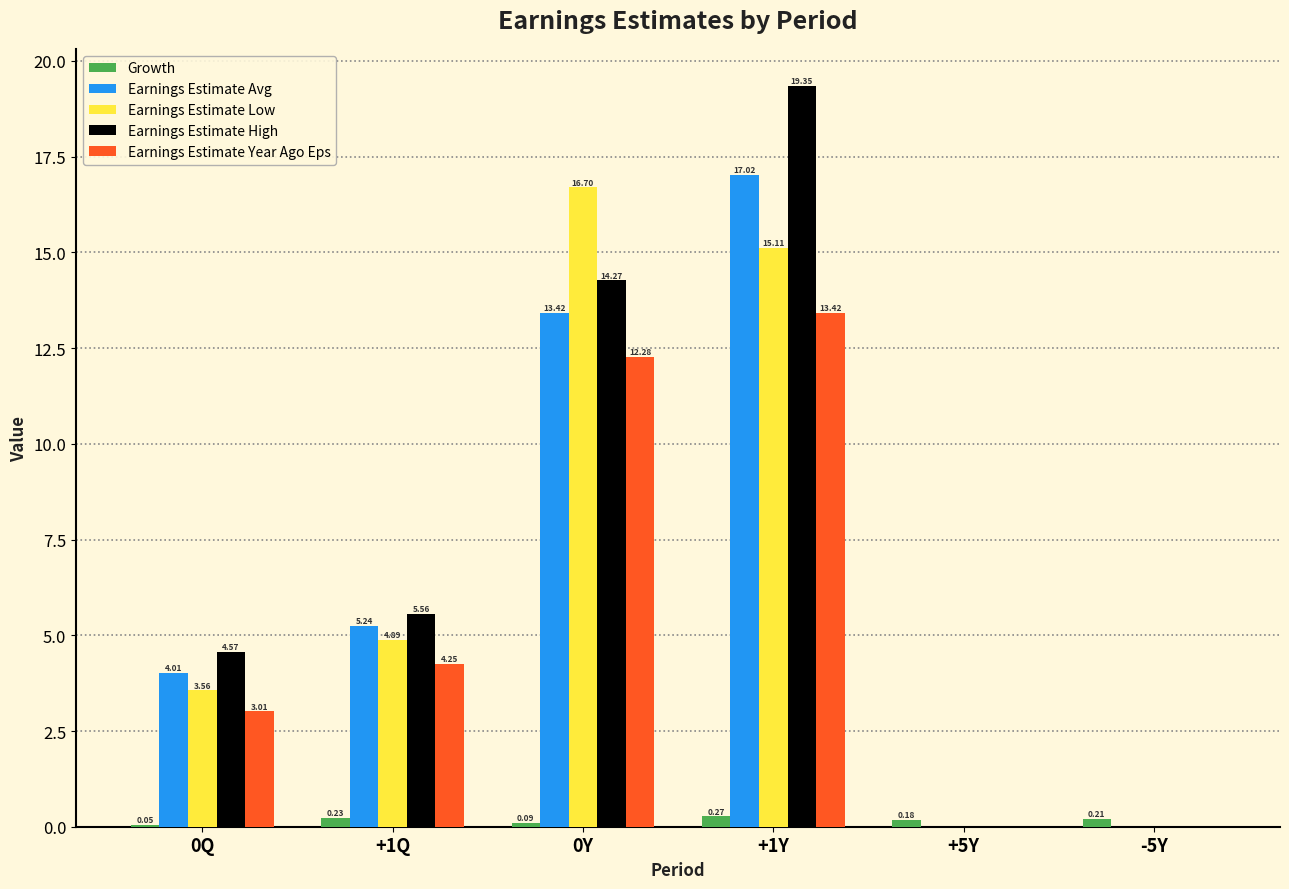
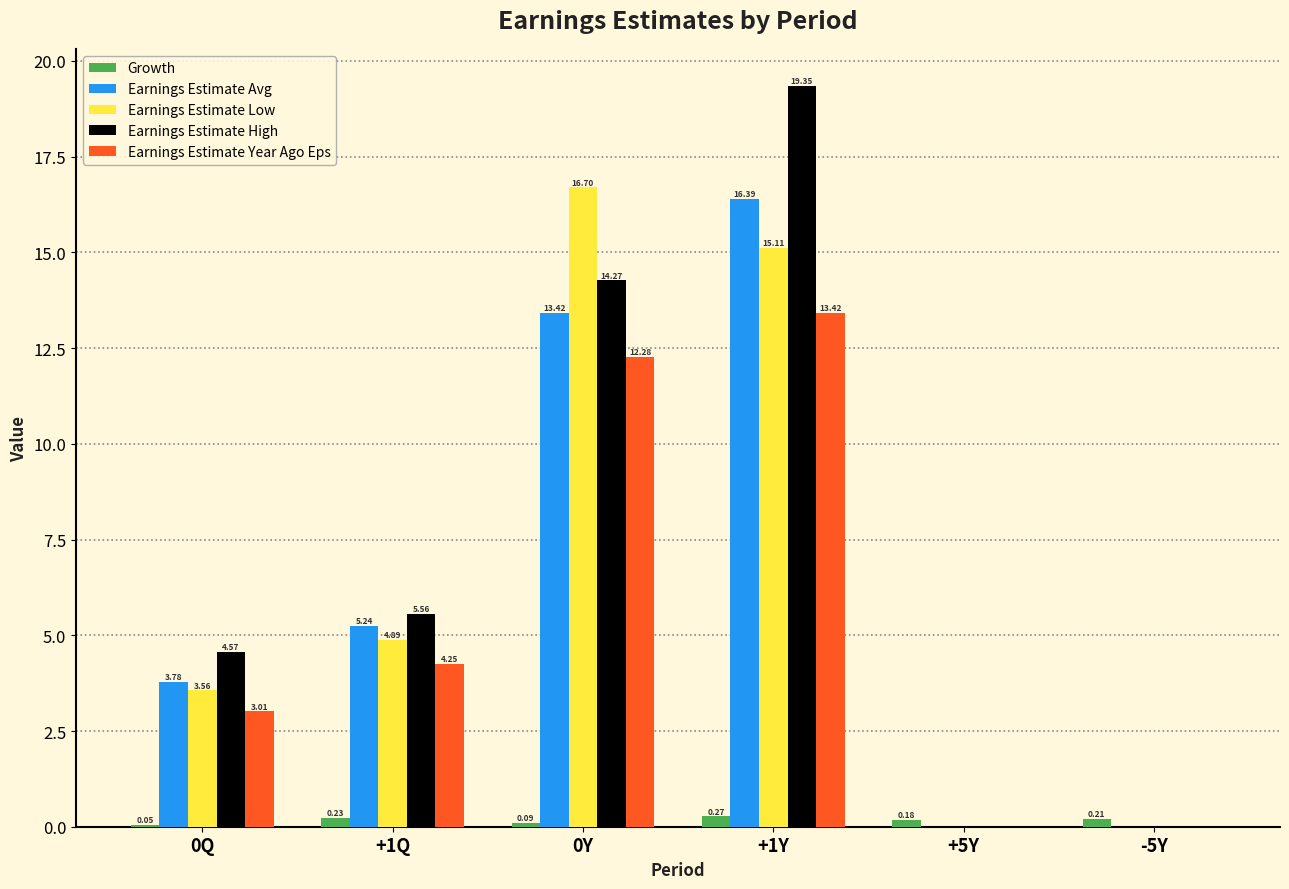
Earnings Estimate Avg, 0Q: 4.01 -> 3.78
Earnings Estimate Avg, +1Y: 17.02 -> 16.39
